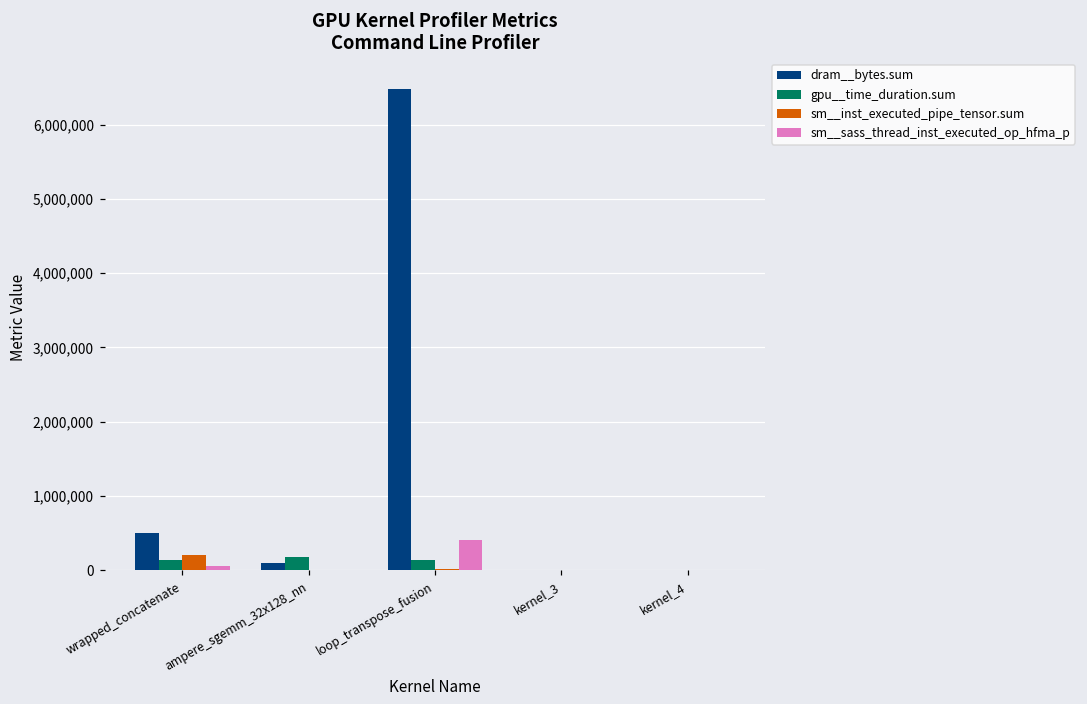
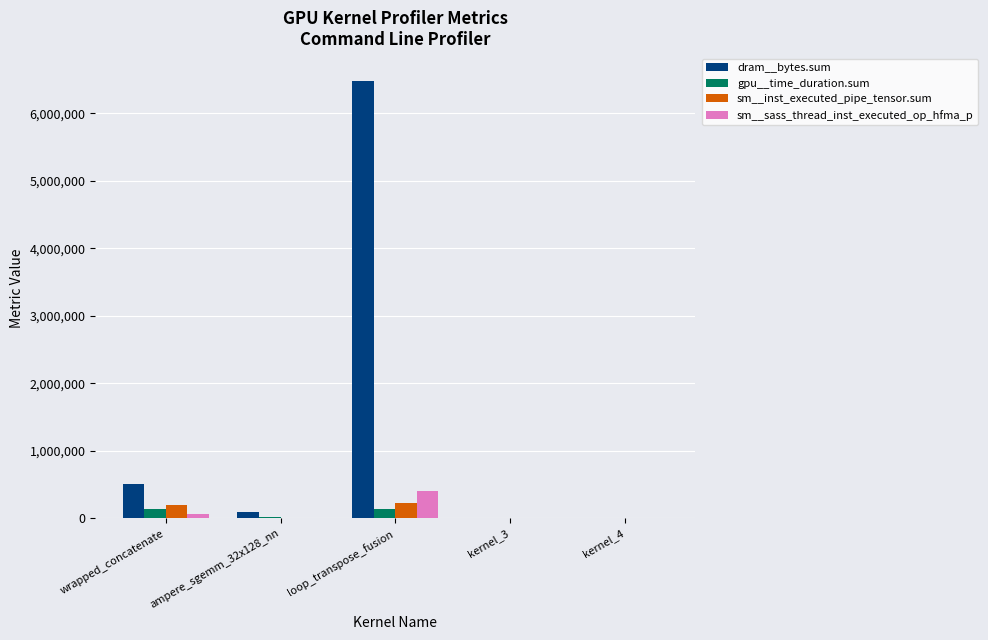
gpu__time_duration.sum, ampere_sgemm_32x128_nn: 200,000 -> 0
sm__inst_executed_pipe_tensor.sum, loop_transpose_fusion: 0 -> 200,000
